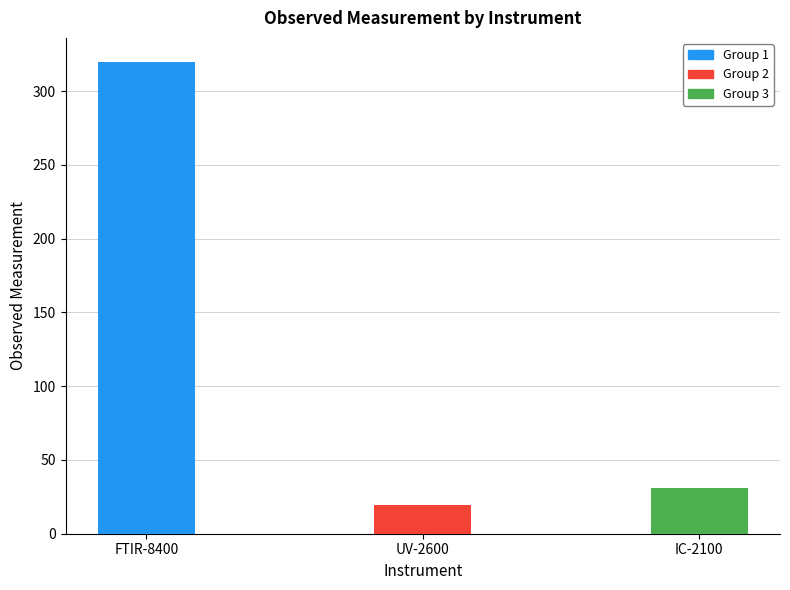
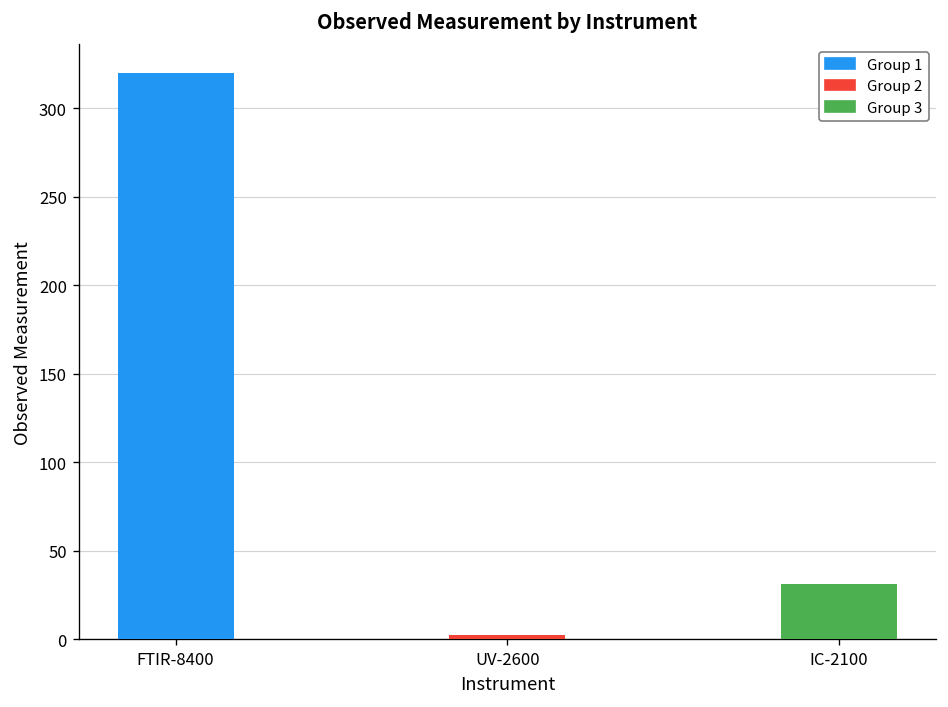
UV-2600: 19 -> 3
